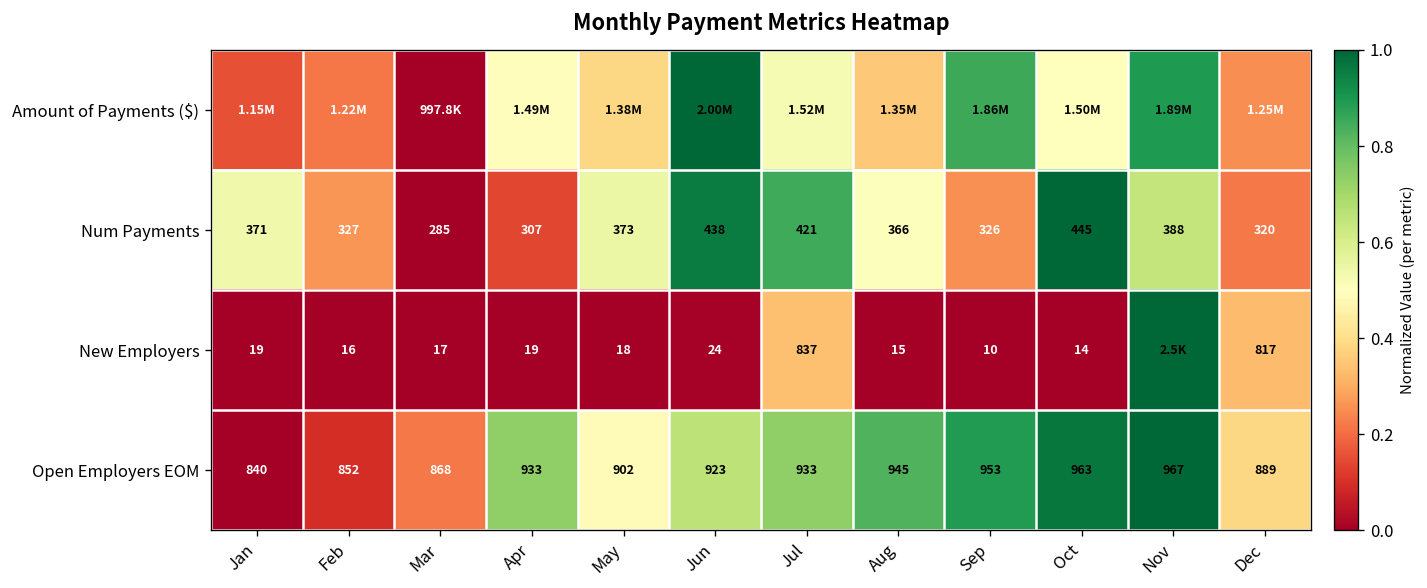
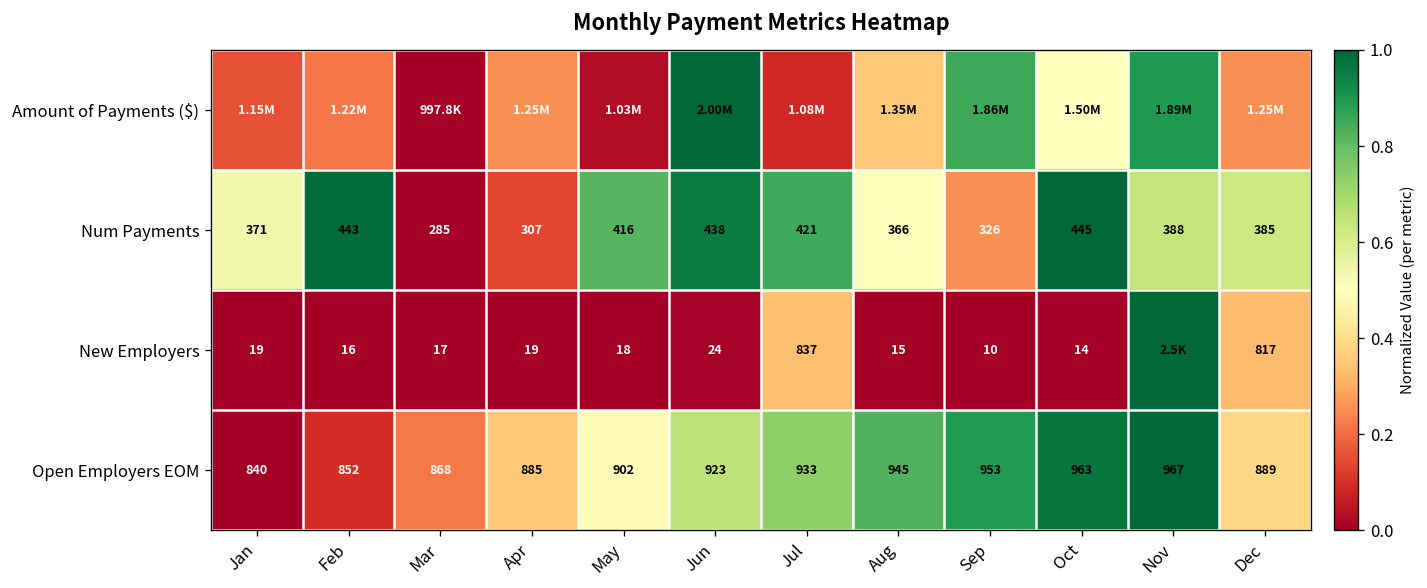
Amount of Payments ($), Apr: 1.49M -> 1.25M
Amount of Payments ($), May: 1.38M -> 1.03M
Amount of Payments ($), Jul: 1.52M -> 1.08M
Num Payments, Feb: 327 -> 443
Num Payments, May: 373 -> 416
Num Payments, Dec: 320 -> 385
Open Employers EOM, Apr: 933 -> 885
